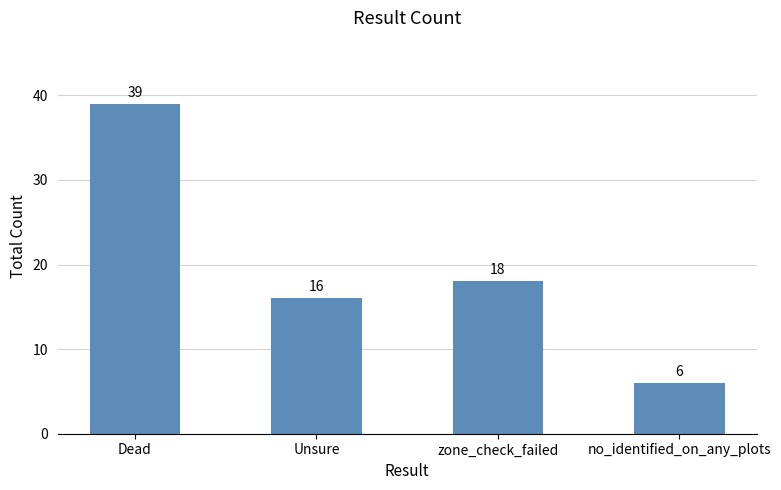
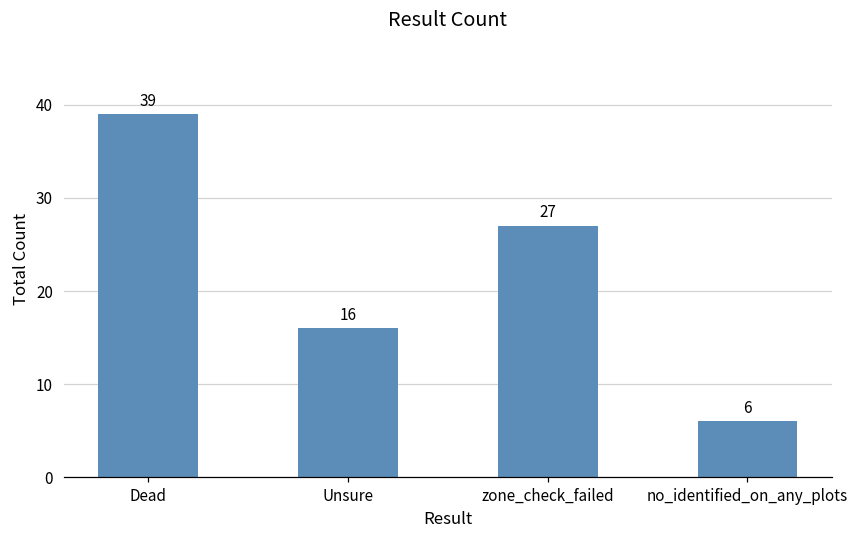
zone_check_failed: 18 -> 27
